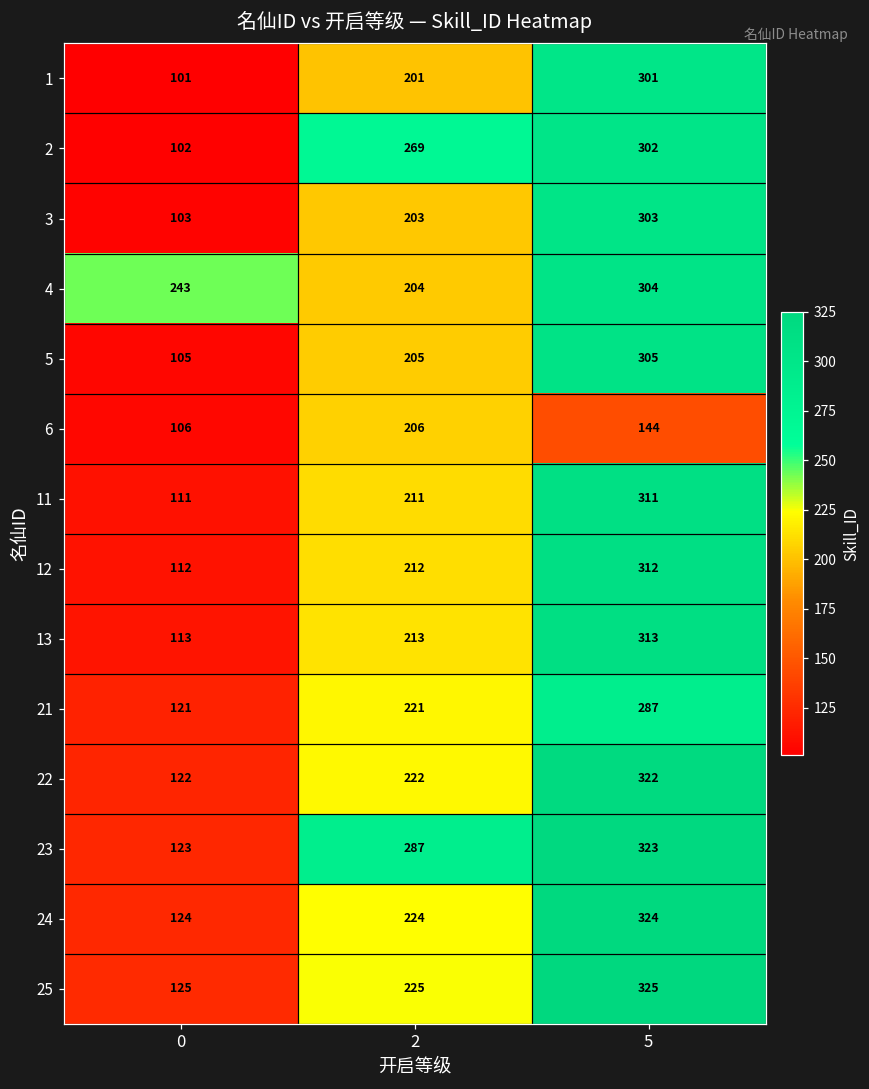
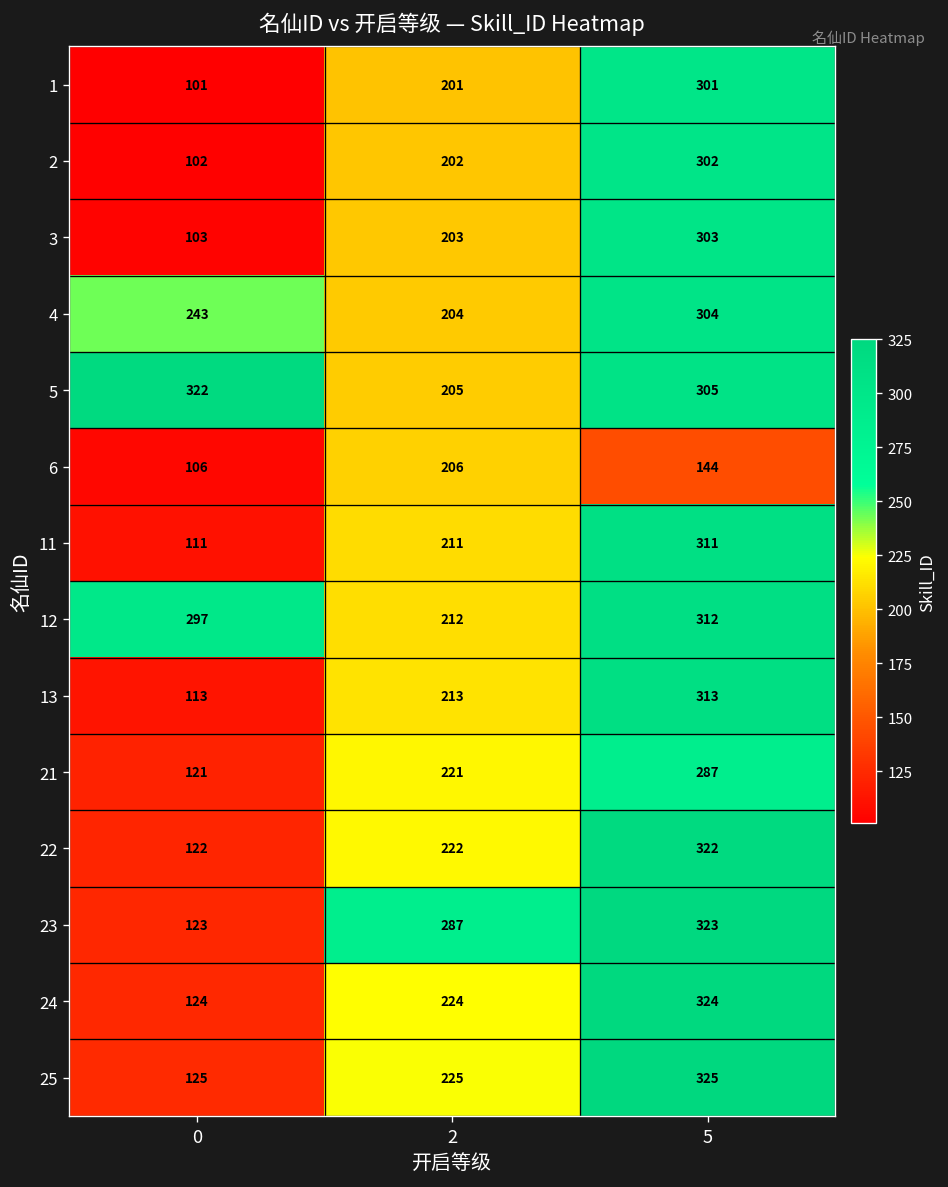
2, 2: 269 -> 202
5, 0: 105 -> 322
12, 0: 112 -> 297
